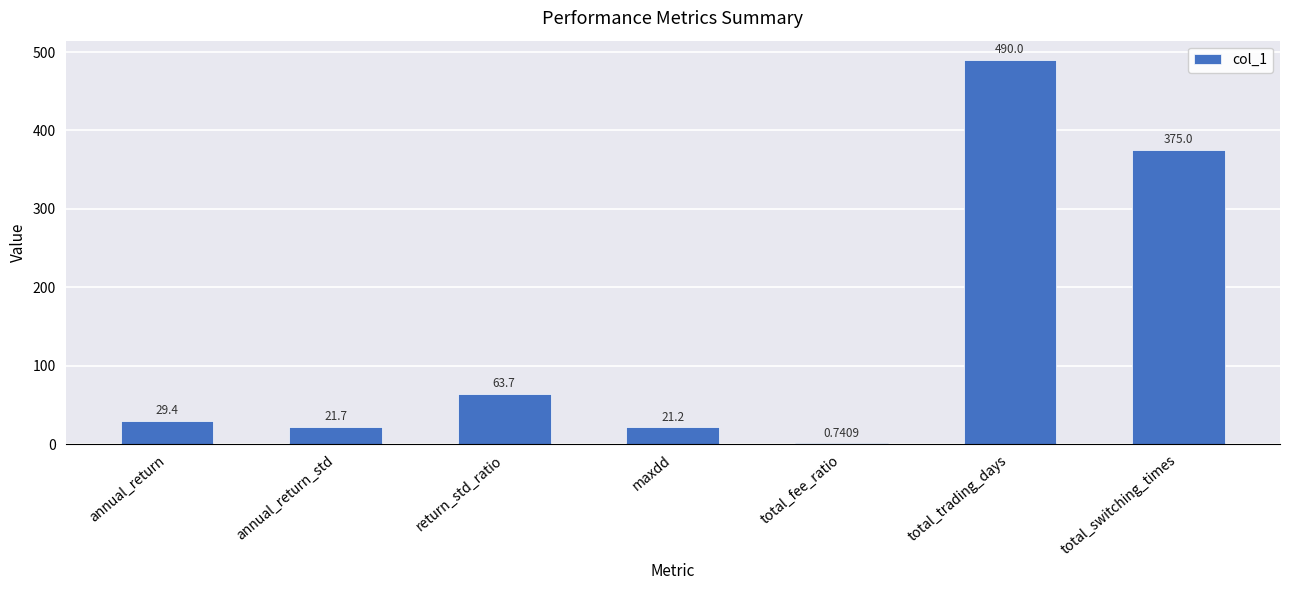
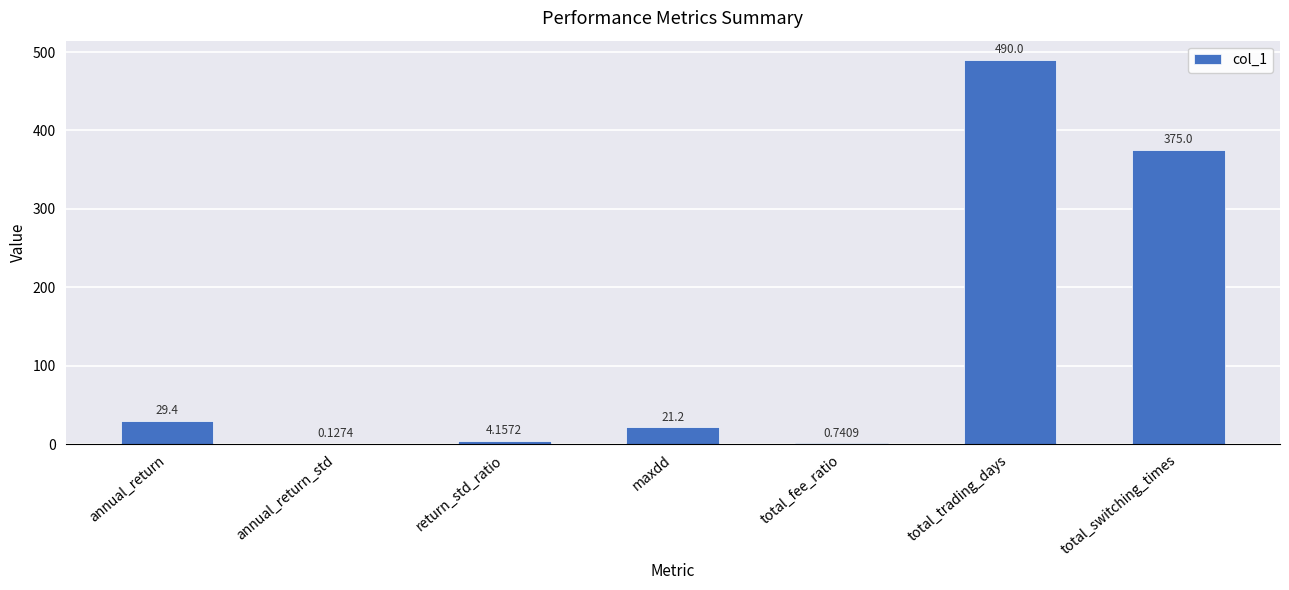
annual_return_std: 21.7 -> 0.1274
return_std_ratio: 63.7 -> 4.1572
